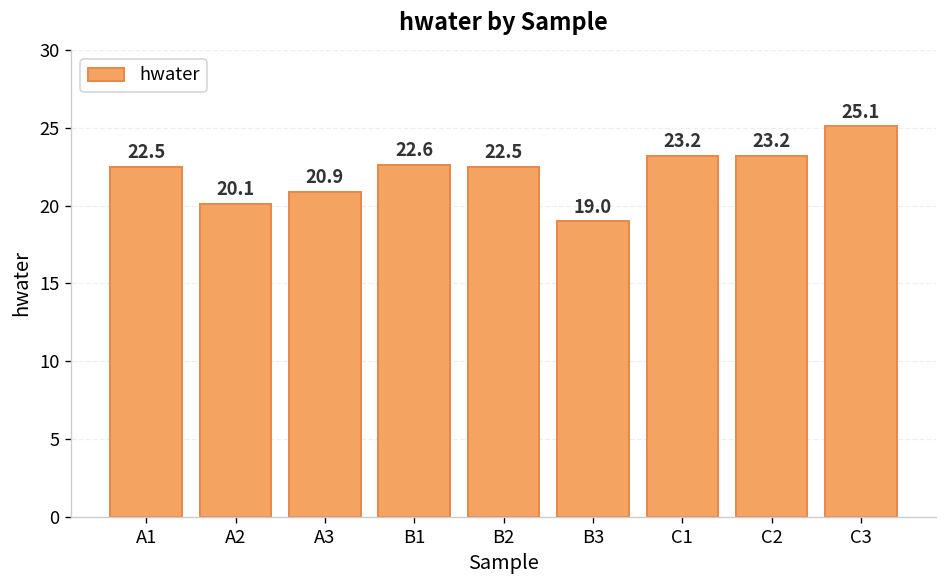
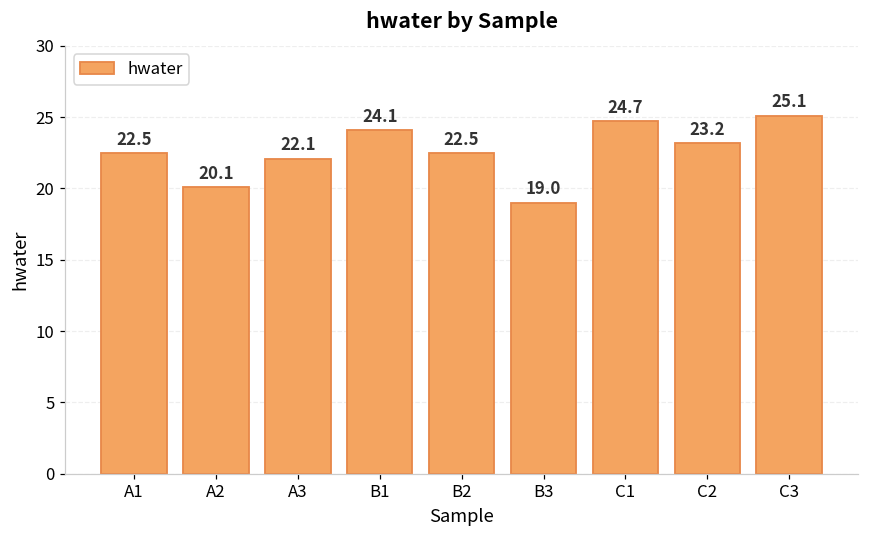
A3: 20.9 -> 22.1
B1: 22.6 -> 24.1
C1: 23.2 -> 24.7
